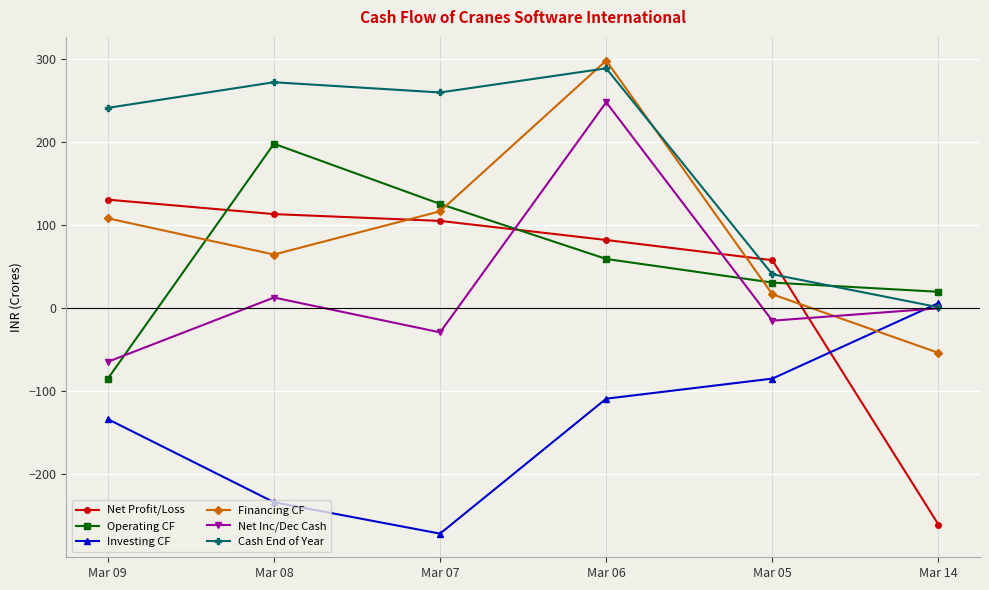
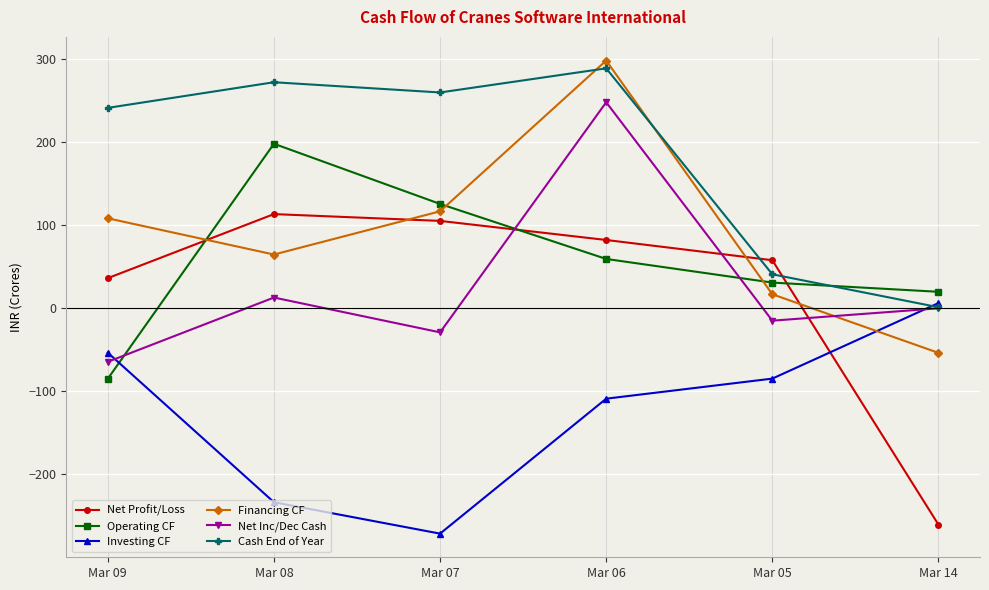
Net Profit/Loss, Mar 09: 130 -> 40
Investing CF, Mar 09: -130 -> -50
